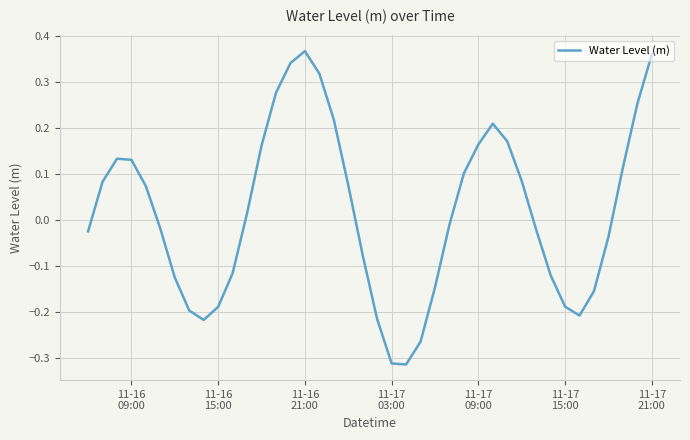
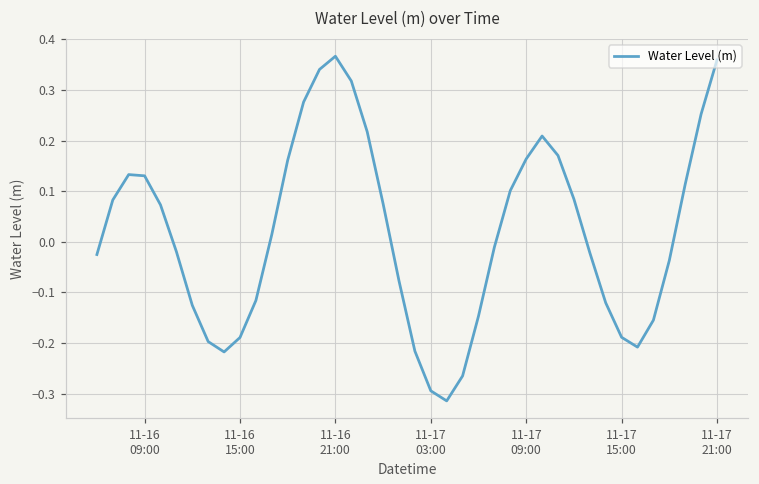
11-17 03:00: -0.31 -> -0.29
